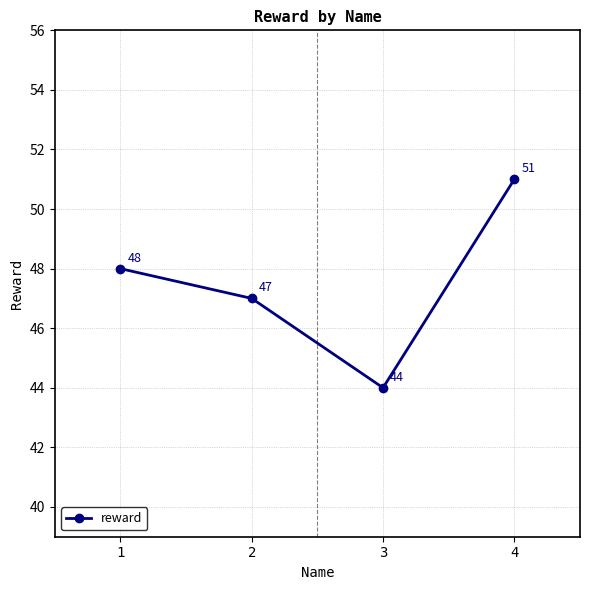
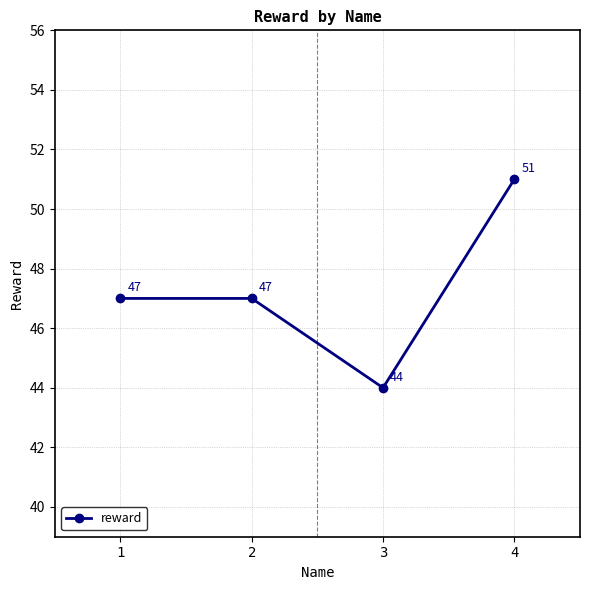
1: 48 -> 47
